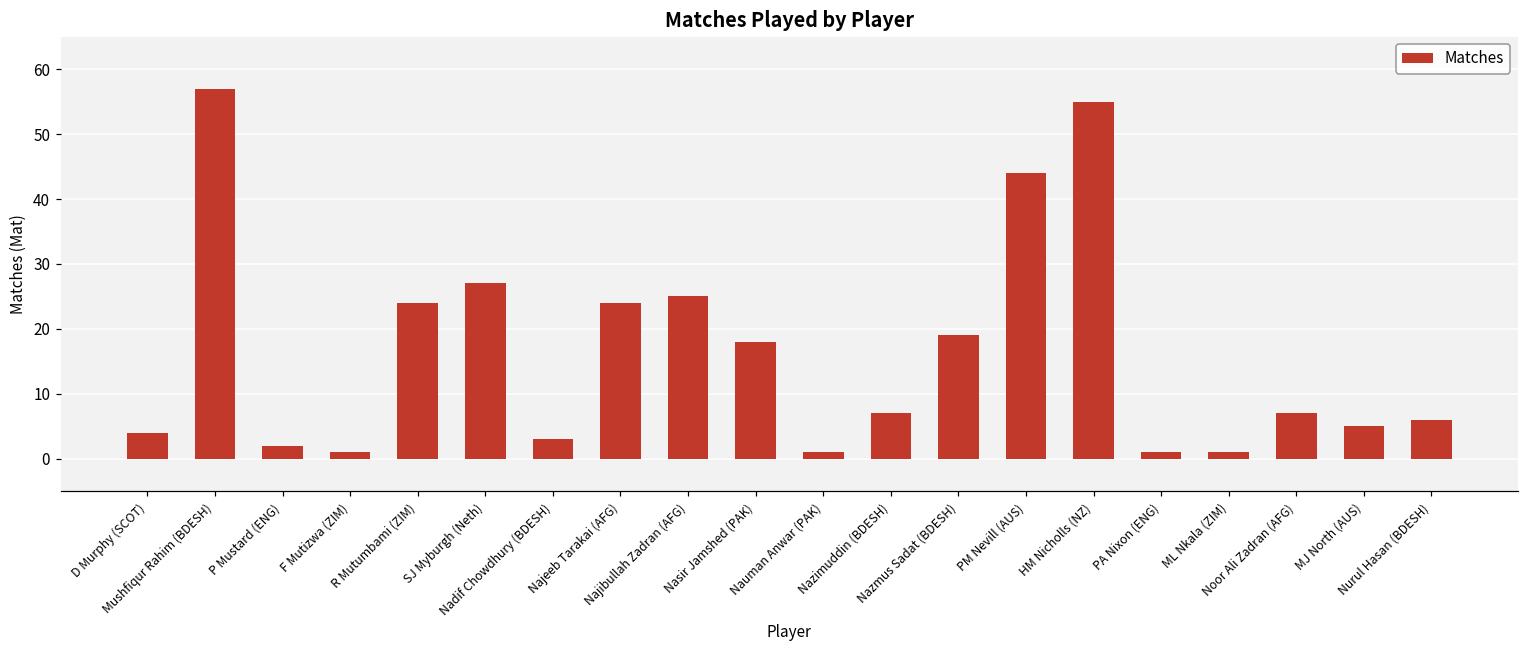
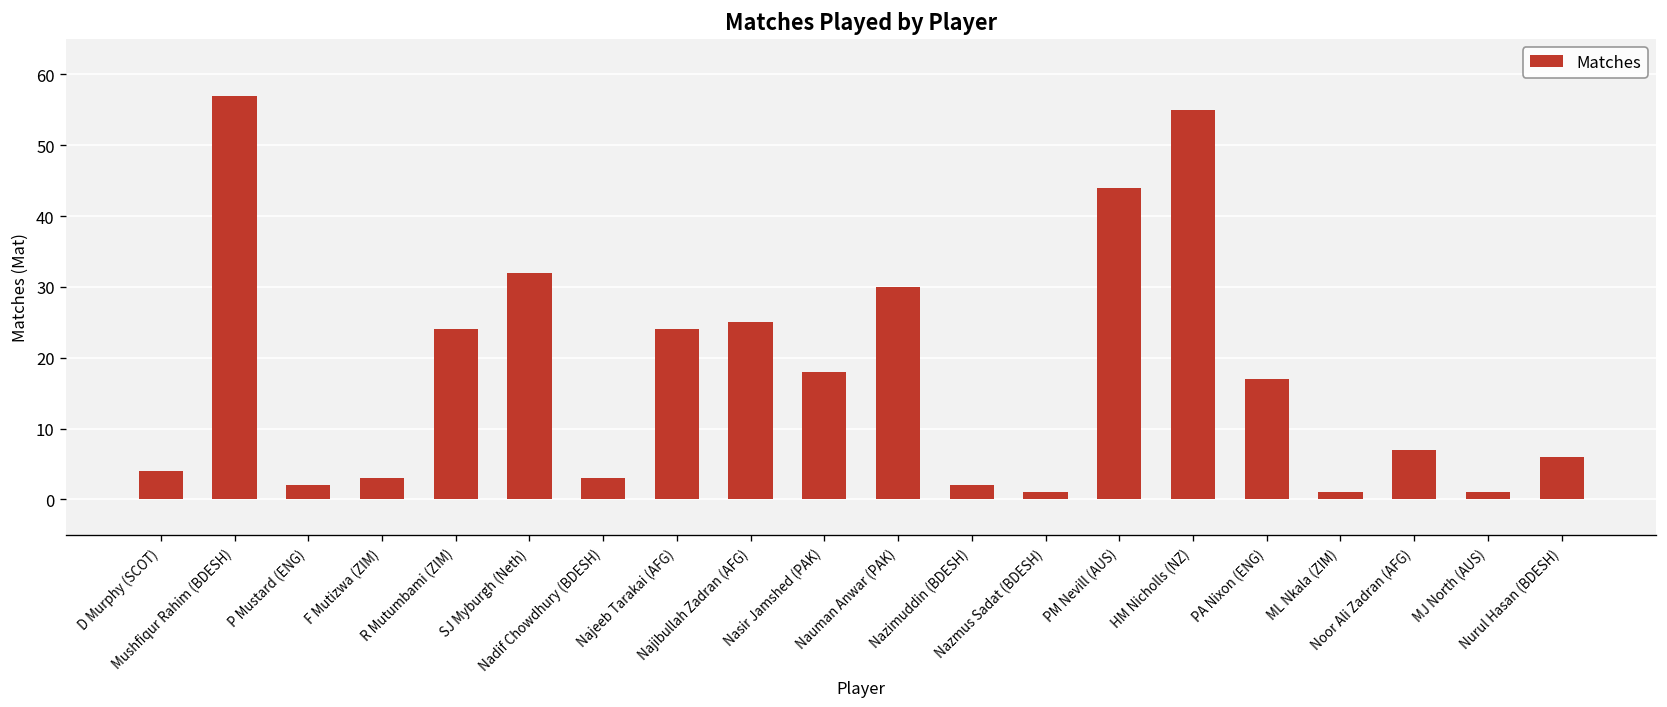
F Mutizwa (ZIM): 1 -> 3
SJ Myburgh (Neth): 27 -> 32
Nauman Anwar (PAK): 1 -> 30
Nazimuddin (BDESH): 7 -> 2
Nazmus Sadat (BDESH): 19 -> 1
PA Nixon (ENG): 1 -> 17
MJ North (AUS): 5 -> 1
